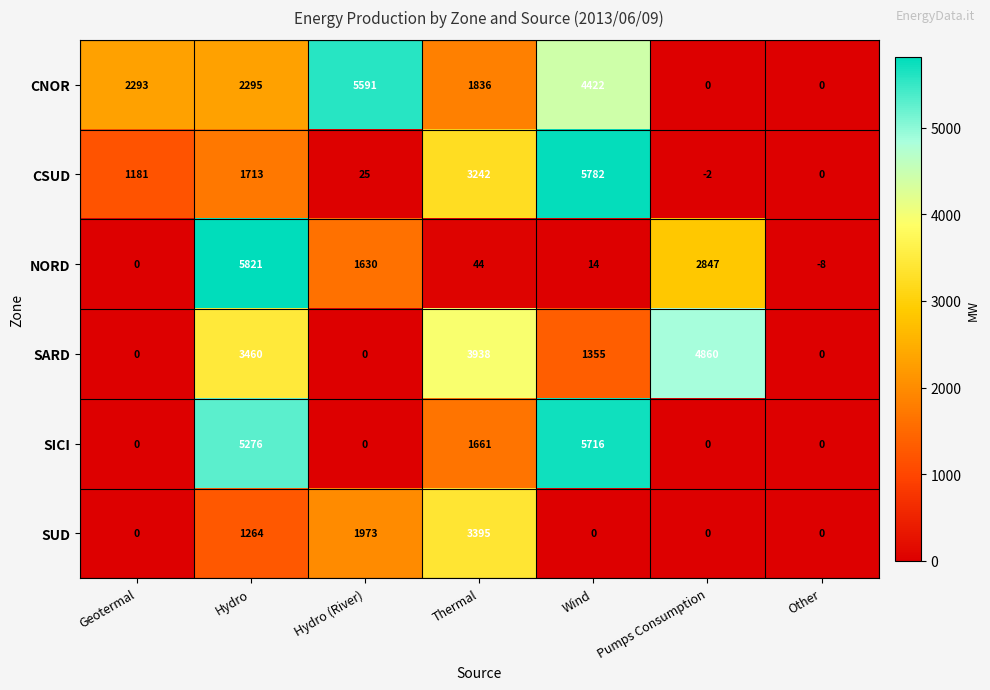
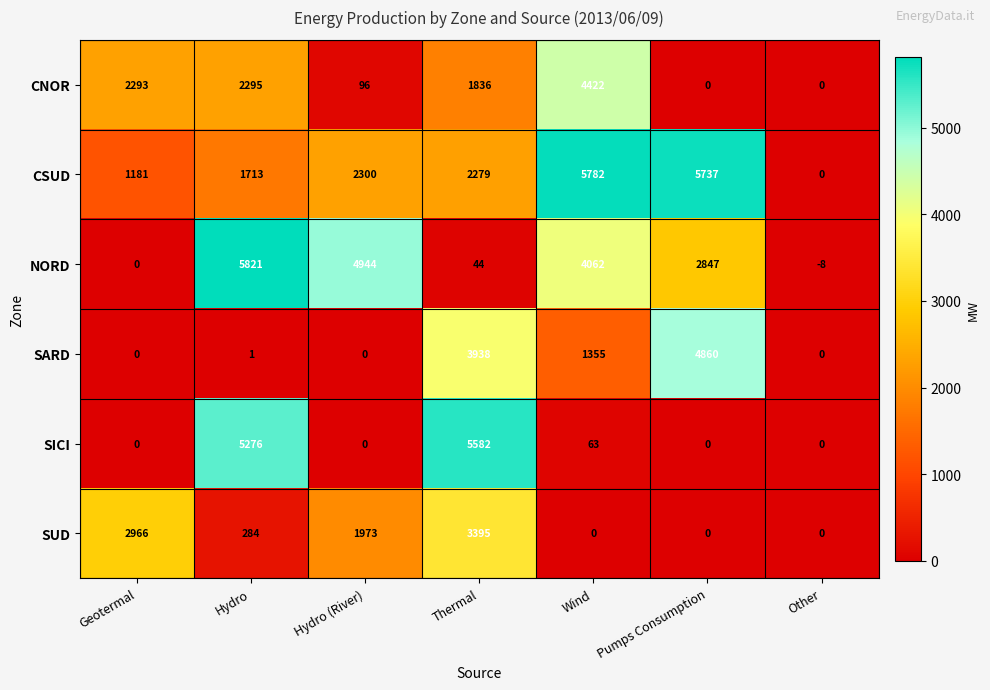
CNOR, Hydro (River): 5591 -> 96
CSUD, Hydro (River): 25 -> 2300
CSUD, Thermal: 3242 -> 2279
CSUD, Pumps Consumption: -2 -> 5737
NORD, Hydro (River): 1630 -> 4944
NORD, Wind: 14 -> 4062
SARD, Hydro: 3460 -> 1
SICI, Thermal: 1661 -> 5582
SICI, Wind: 5716 -> 63
SUD, Geotermal: 0 -> 2966
SUD, Hydro: 1264 -> 284
